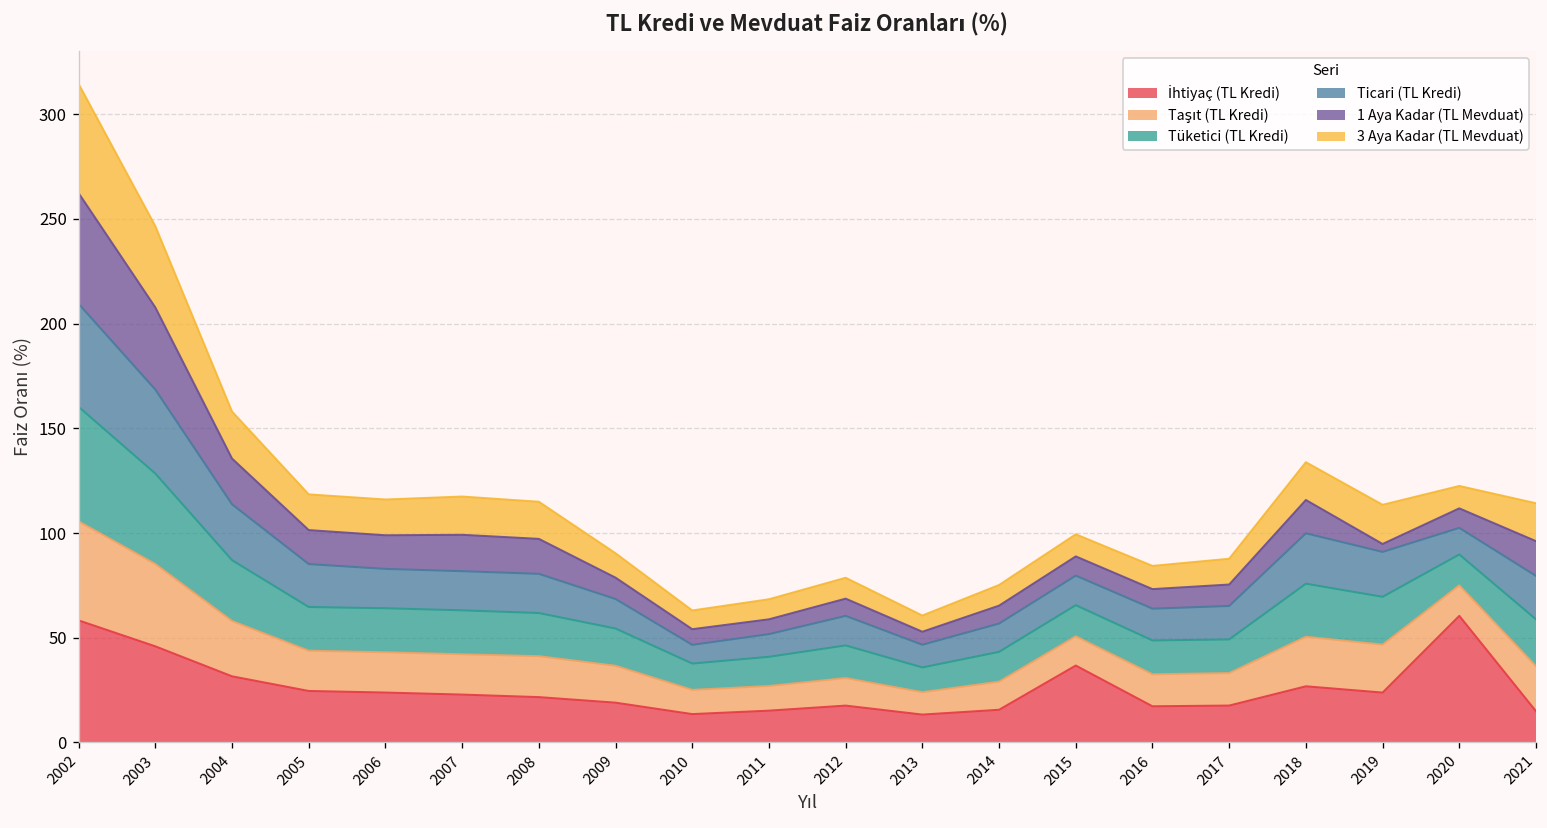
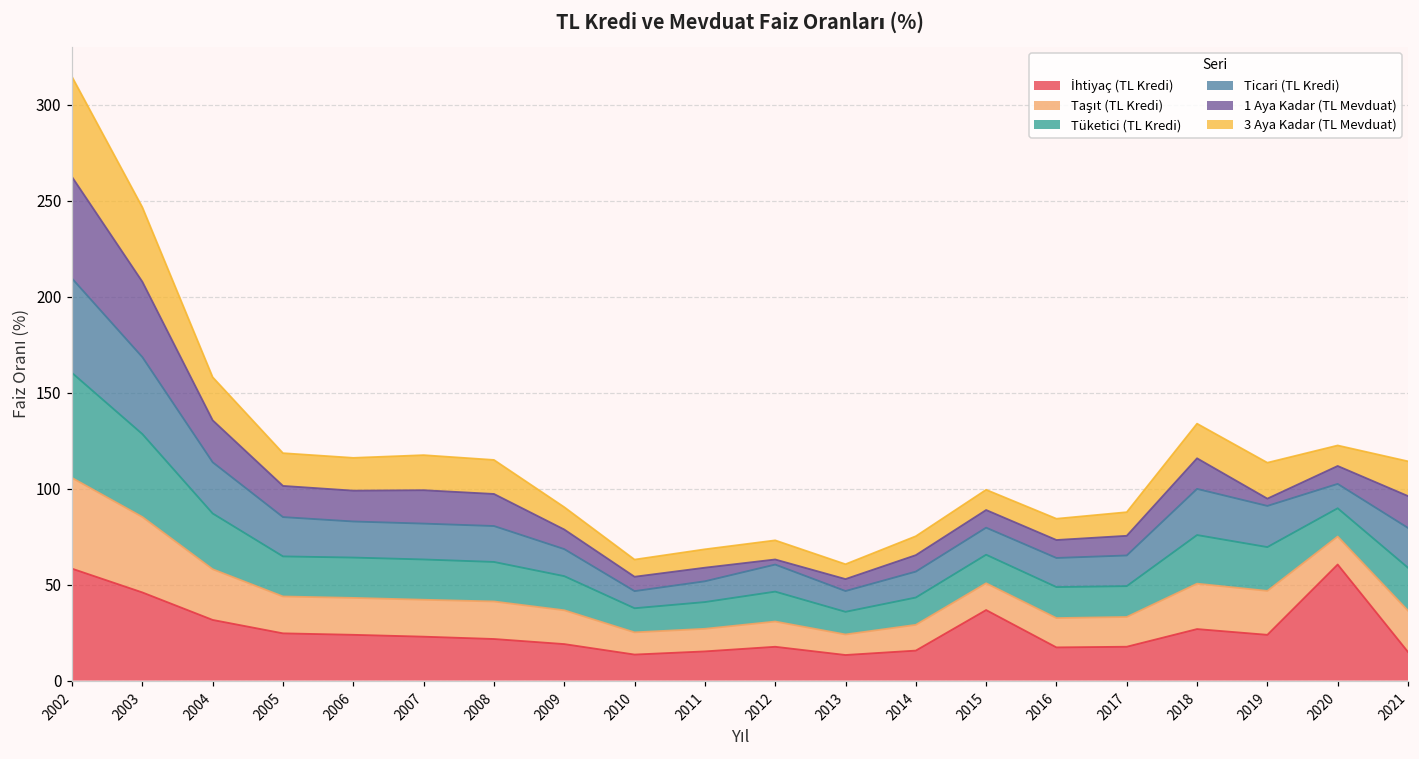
1 Aya Kadar (TL Mevduat), 2012: 8 -> 3
